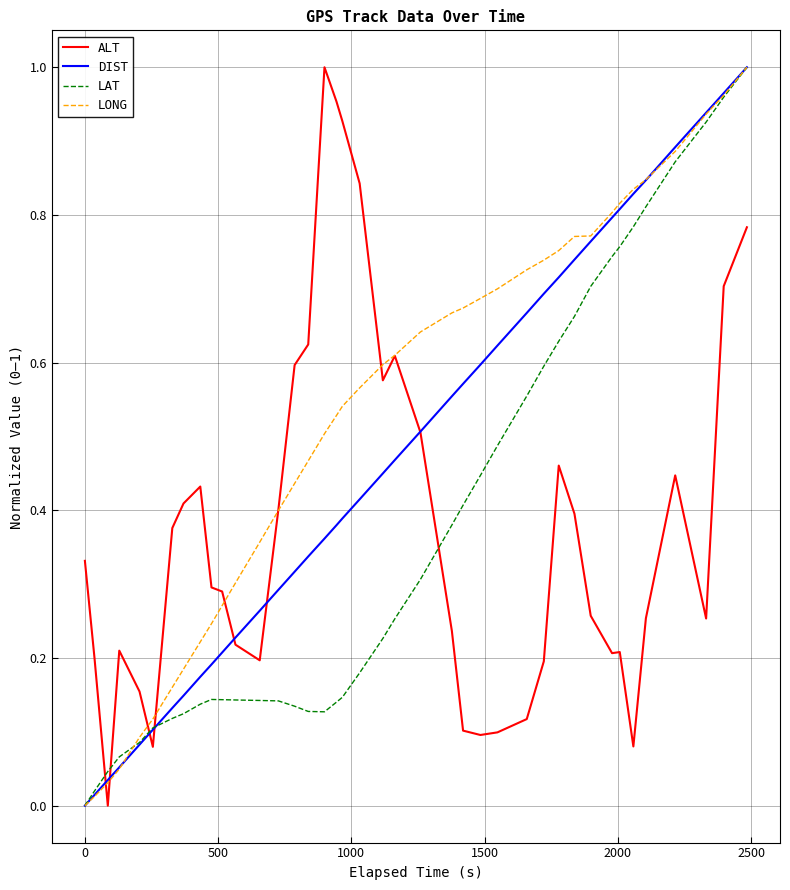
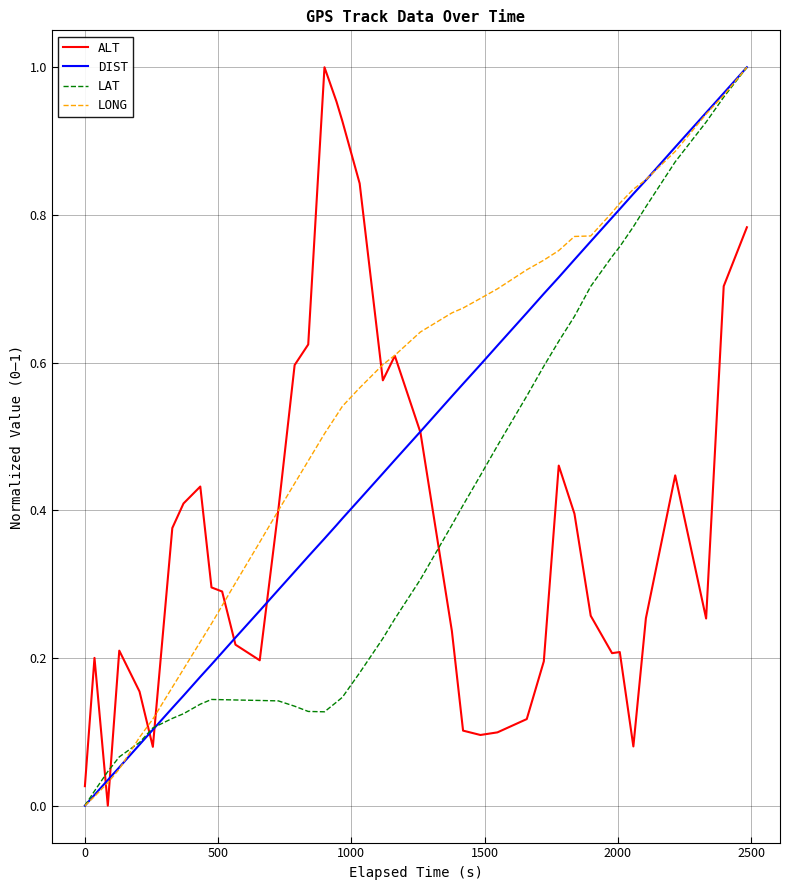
ALT, 0: 0.33 -> 0.03
